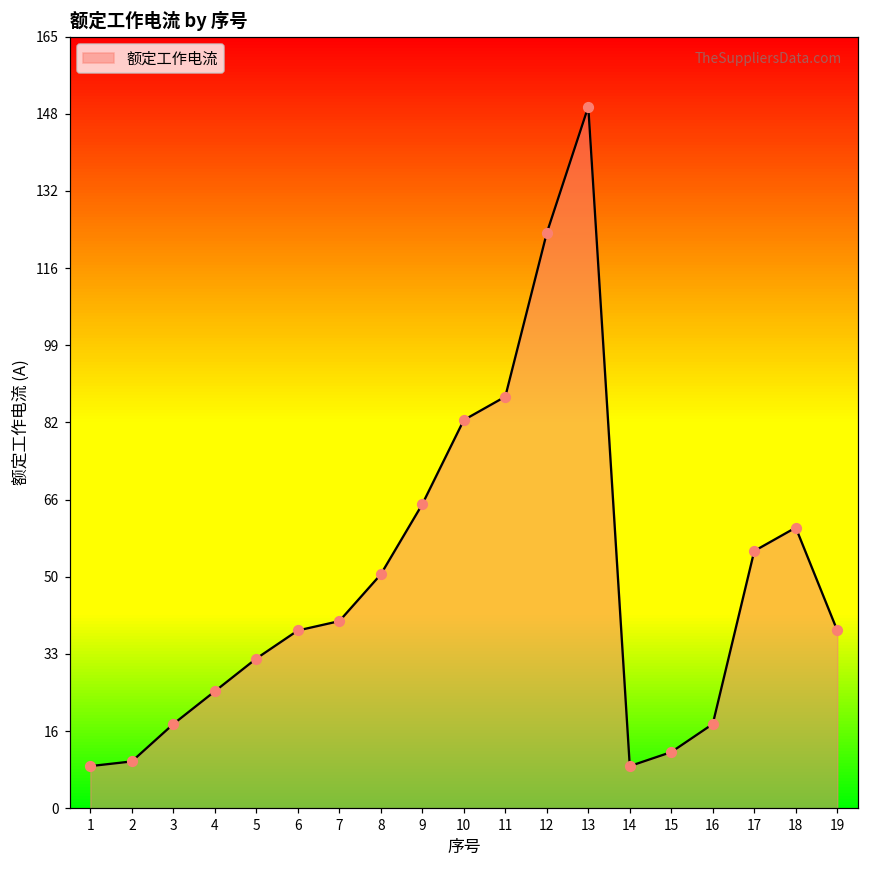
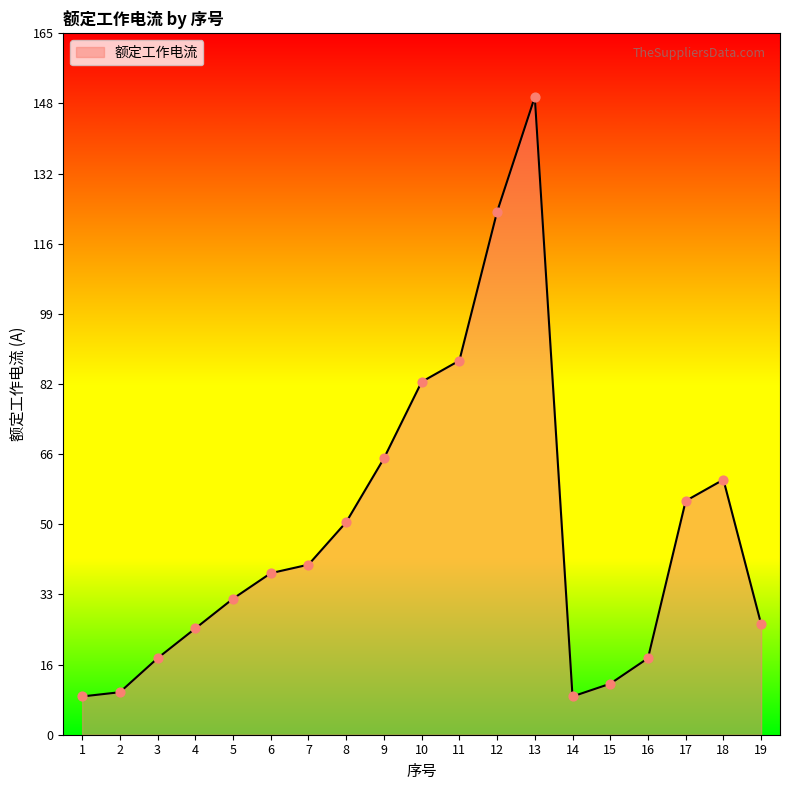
19: 38 -> 26
